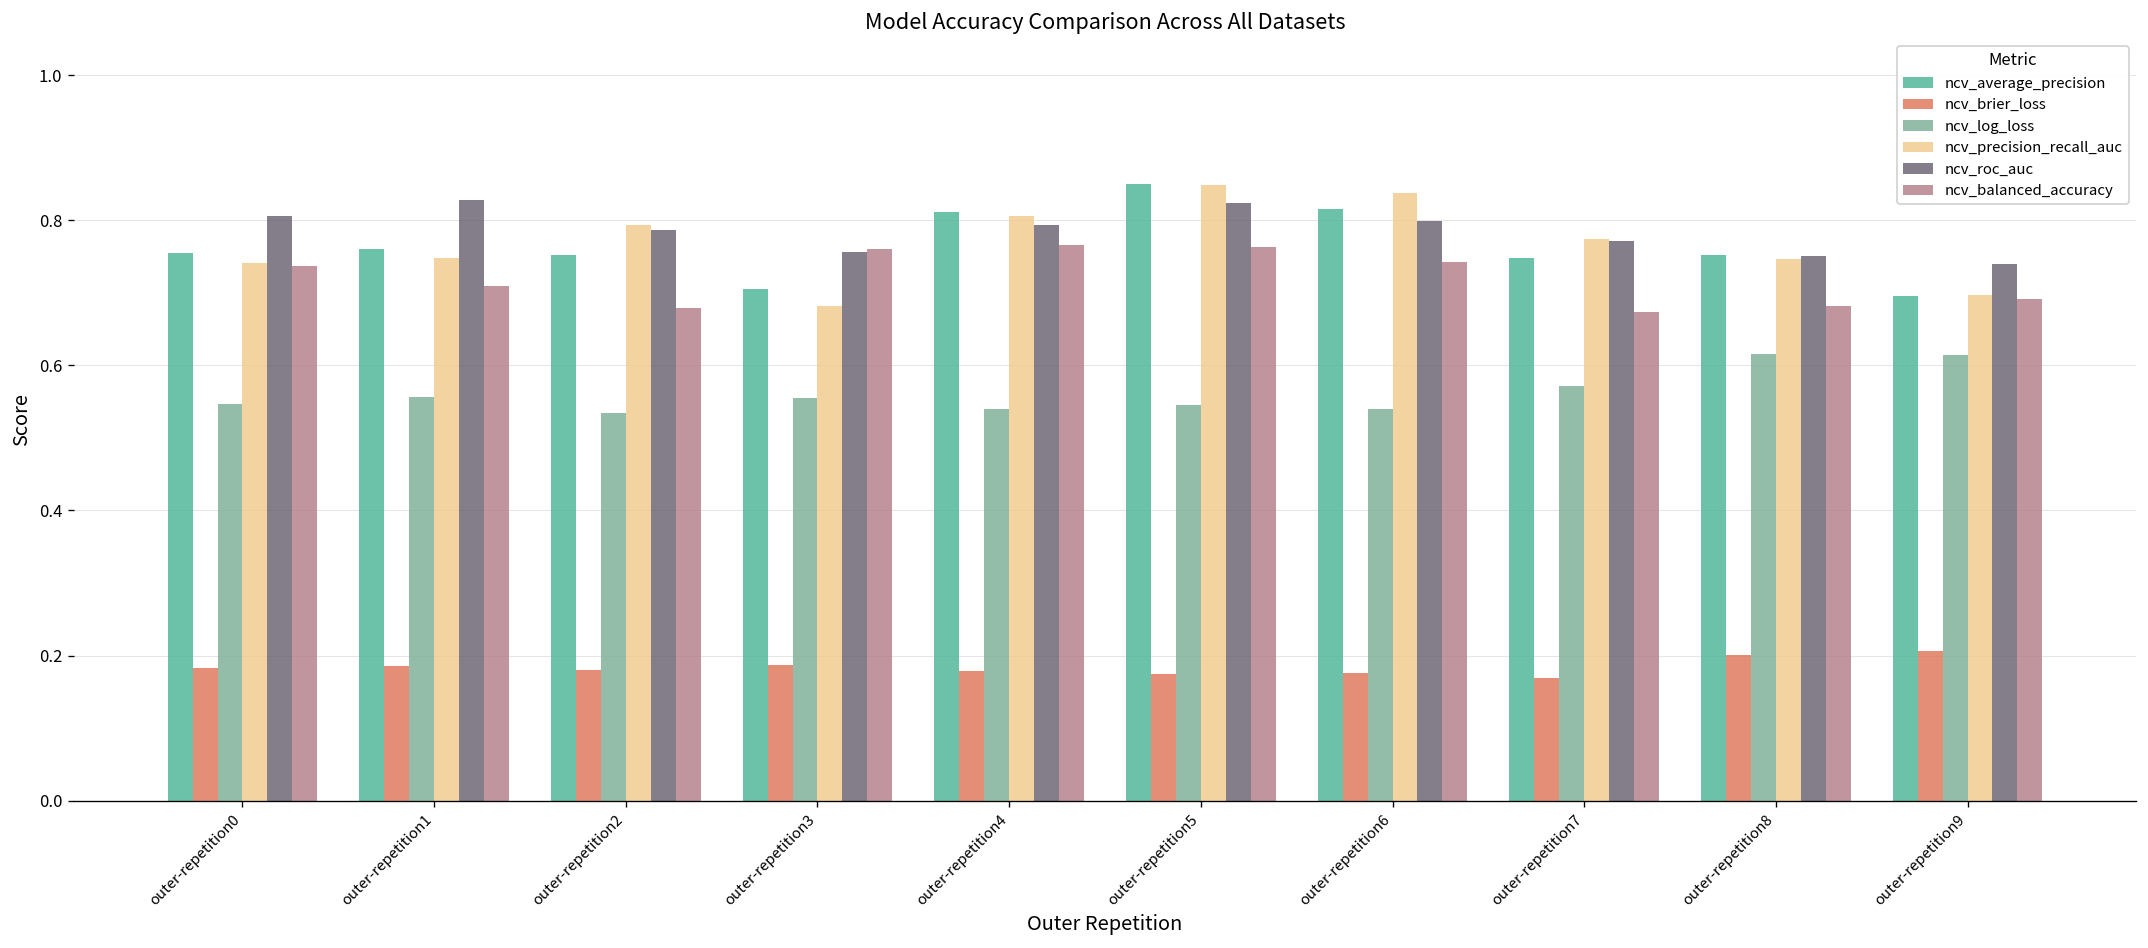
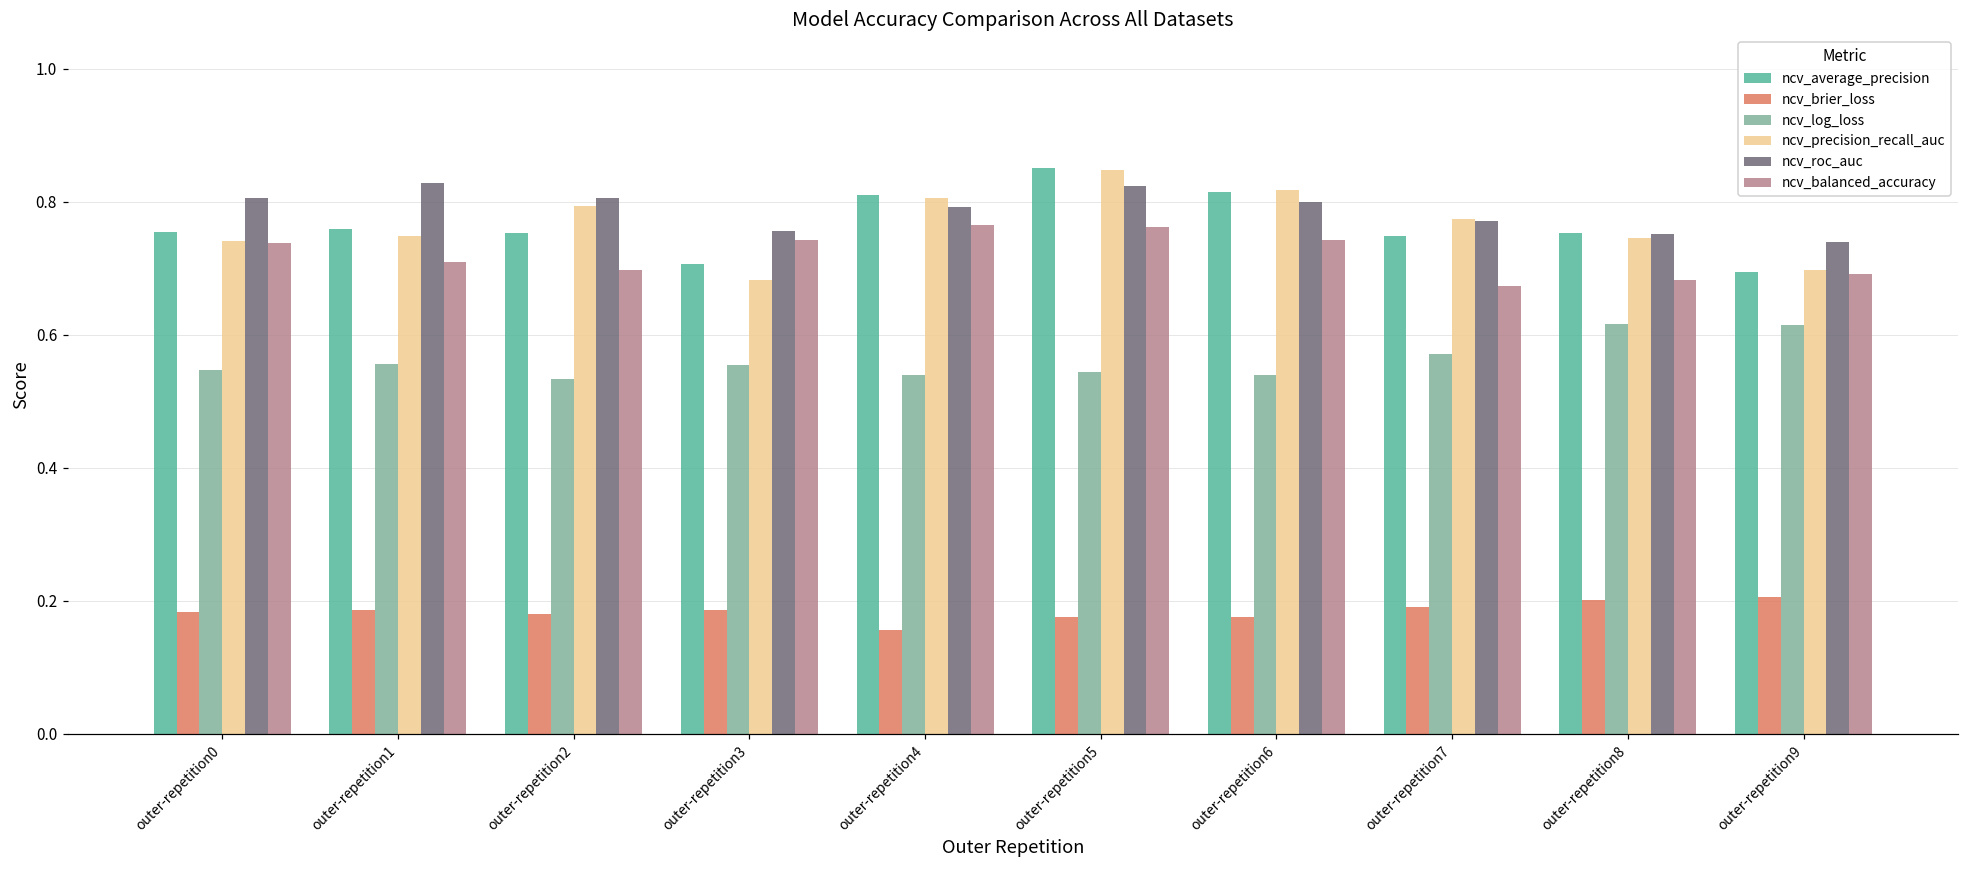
ncv_roc_auc, outer-repetition2: 0.79 -> 0.81
ncv_balanced_accuracy, outer-repetition2: 0.68 -> 0.70
ncv_balanced_accuracy, outer-repetition3: 0.76 -> 0.74
ncv_brier_loss, outer-repetition4: 0.18 -> 0.16
ncv_precision_recall_auc, outer-repetition6: 0.84 -> 0.82
ncv_brier_loss, outer-repetition7: 0.17 -> 0.19
